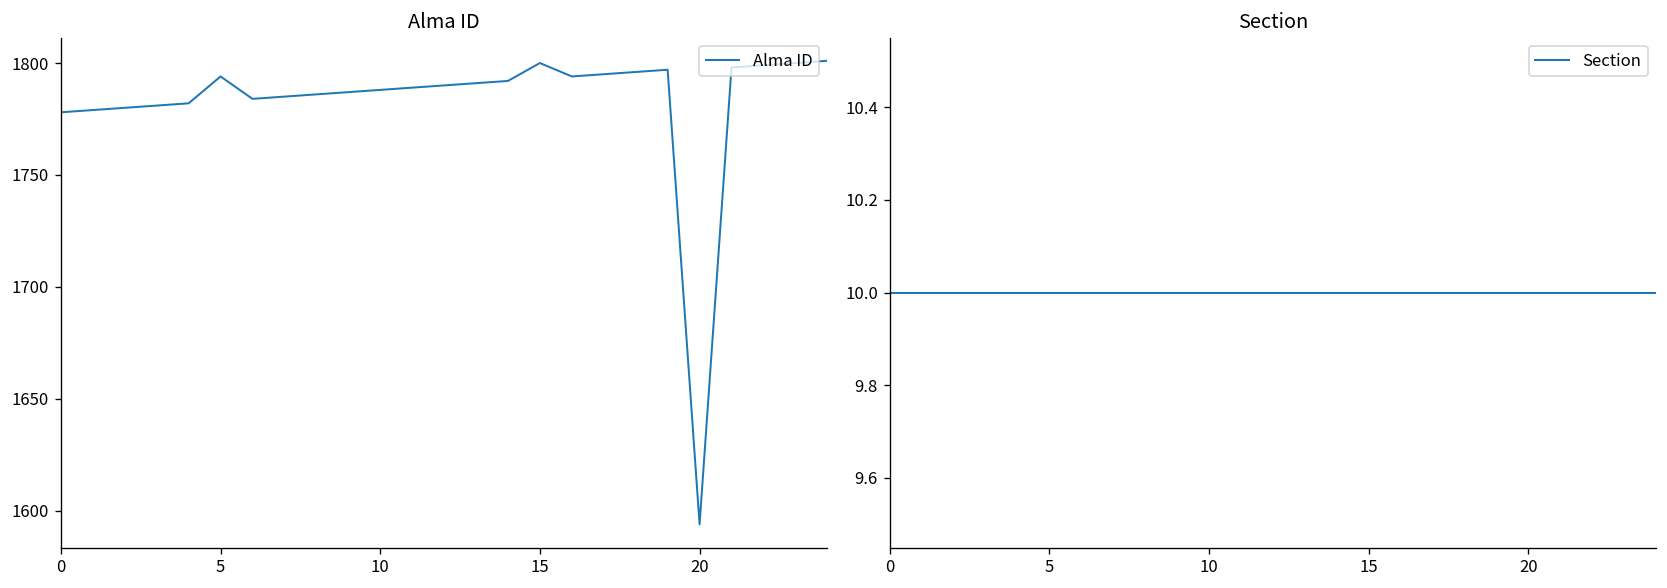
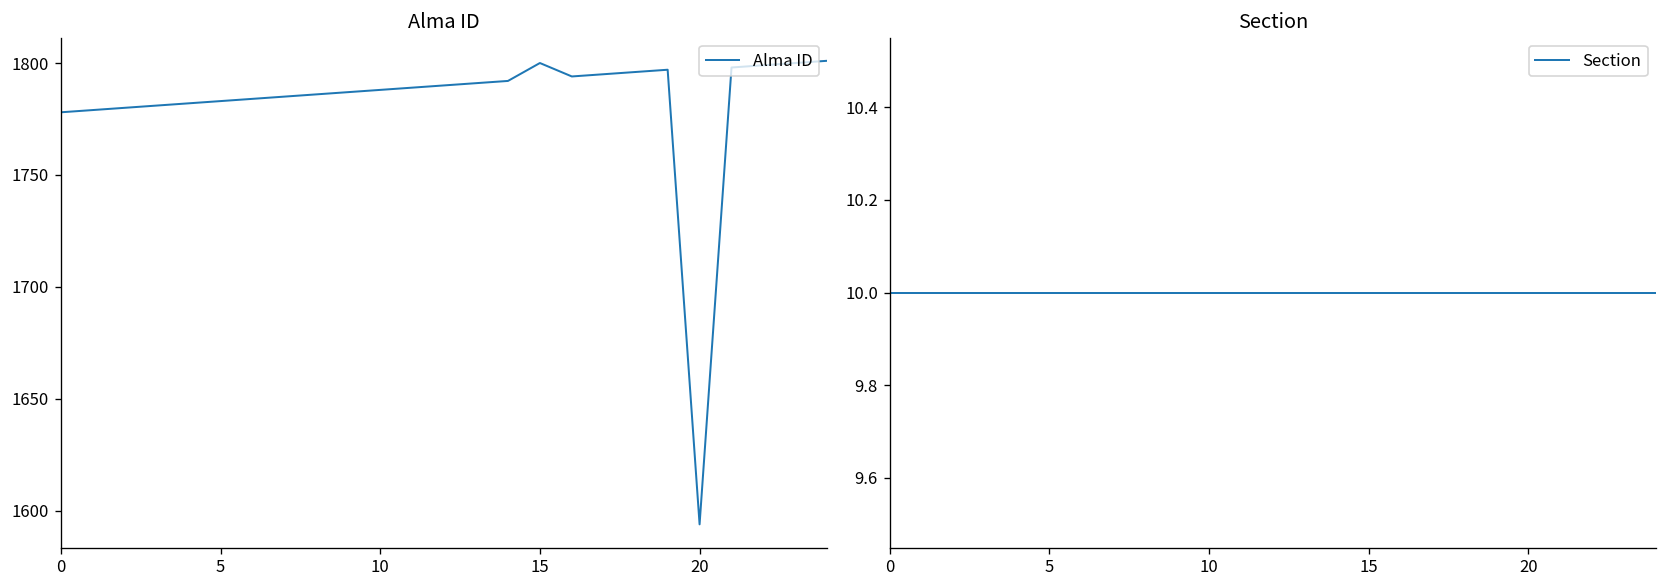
Alma ID, 5: 1794 -> 1783
